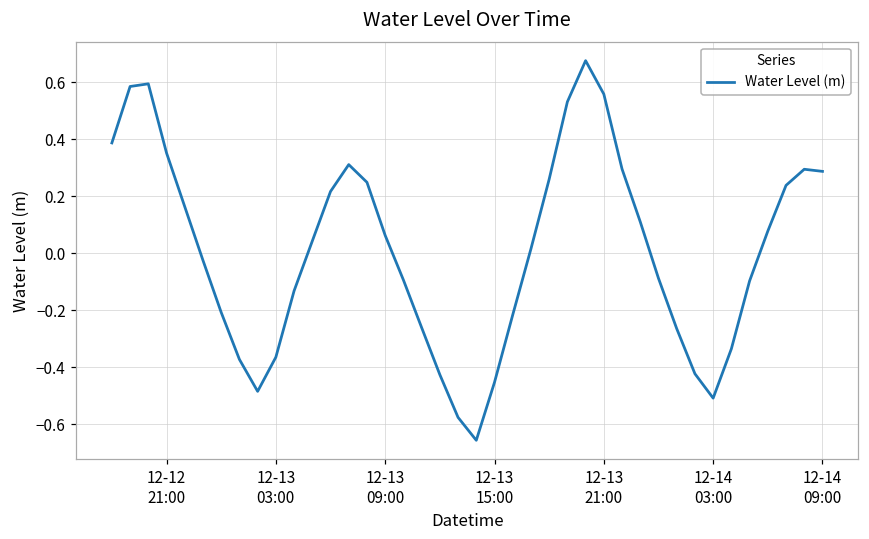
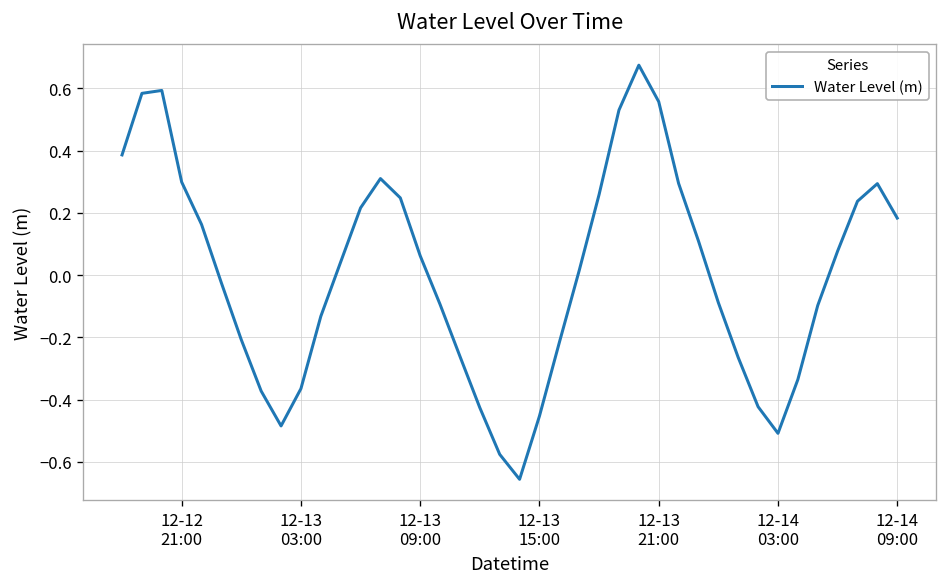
12-12 21:00: 0.35 -> 0.30
12-14 09:00: 0.29 -> 0.18
